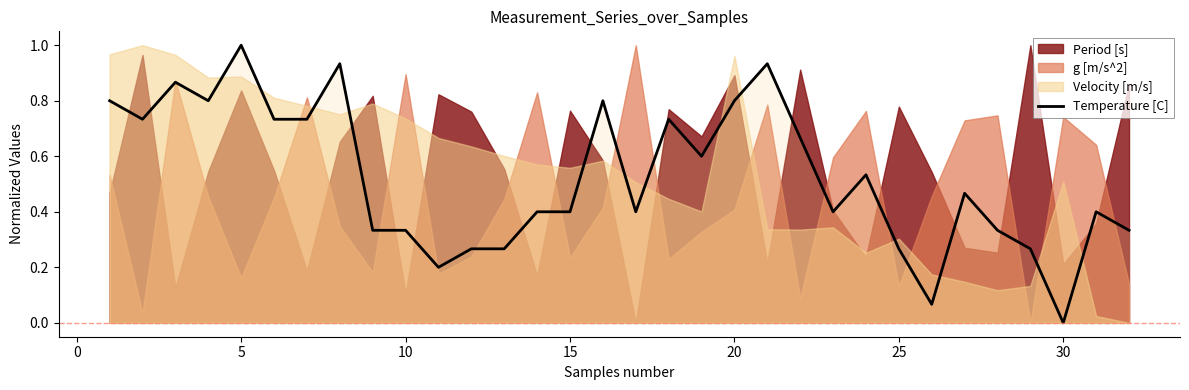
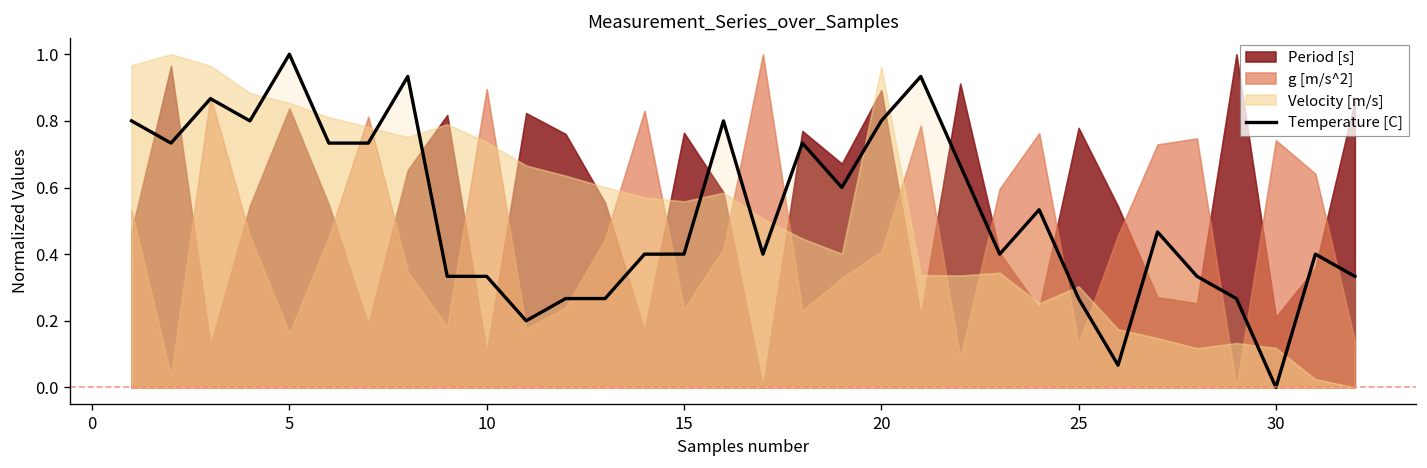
Velocity [m/s], 5: 0.89 -> 0.85
Velocity [m/s], 30: 0.51 -> 0.12
